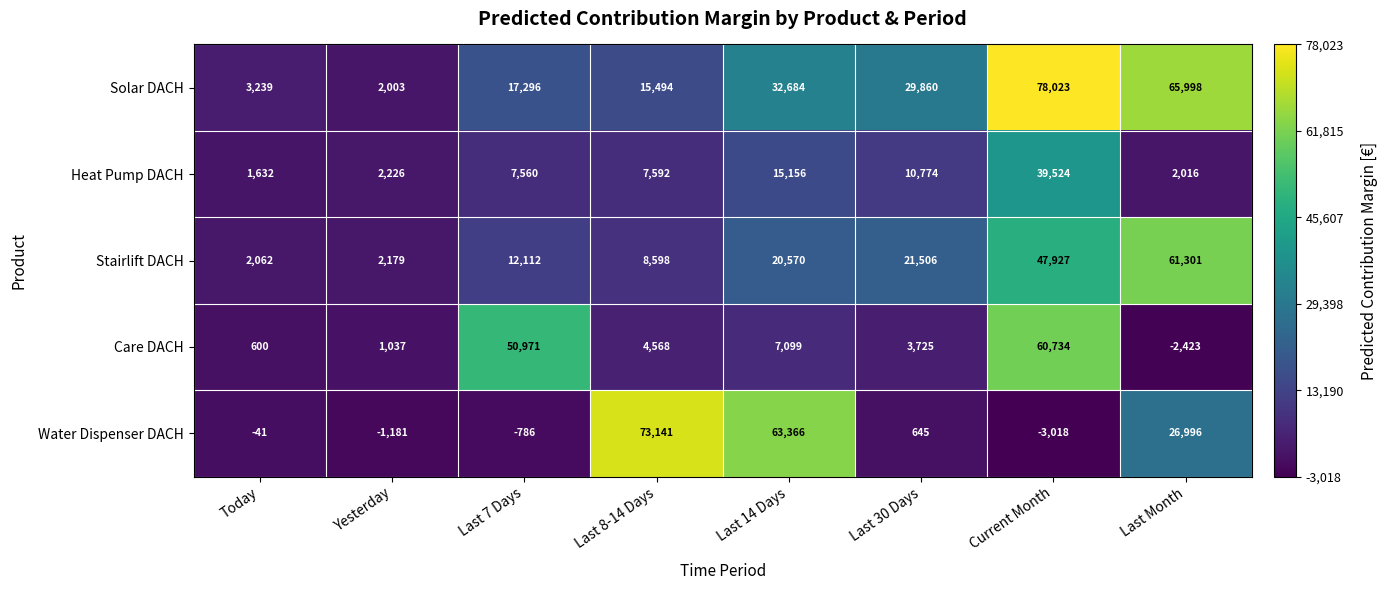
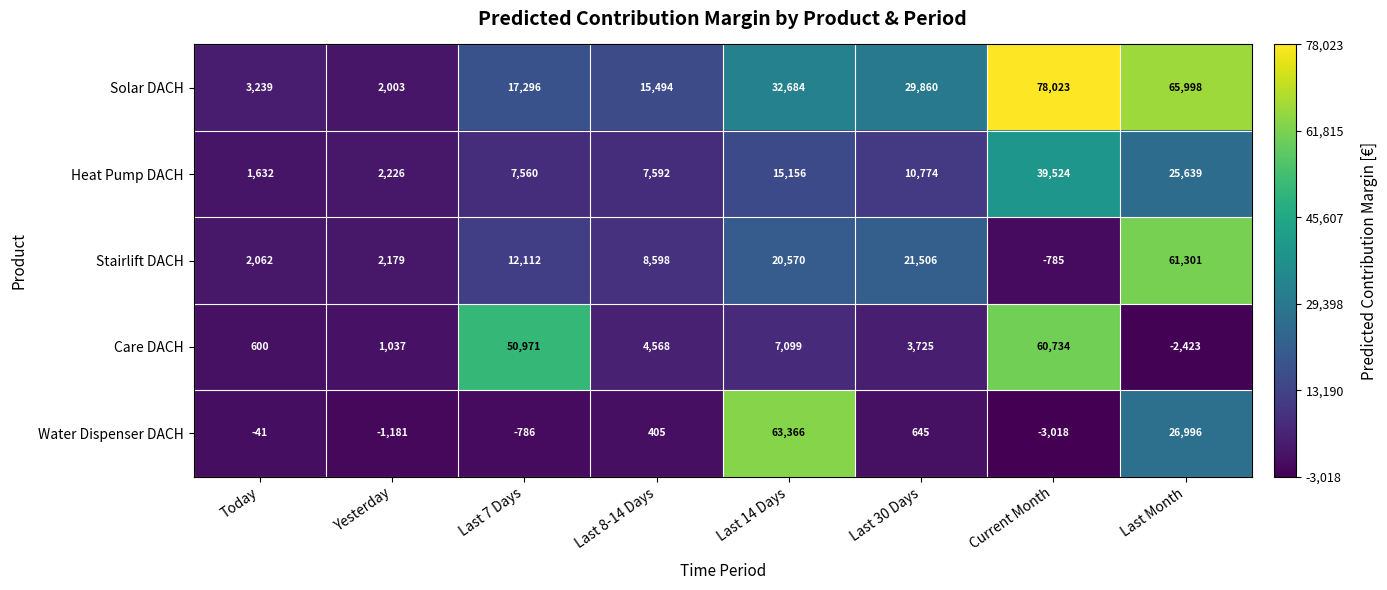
Heat Pump DACH, Last Month: 2,016 -> 25,639
Stairlift DACH, Current Month: 47,927 -> -785
Water Dispenser DACH, Last 8-14 Days: 73,141 -> 405
